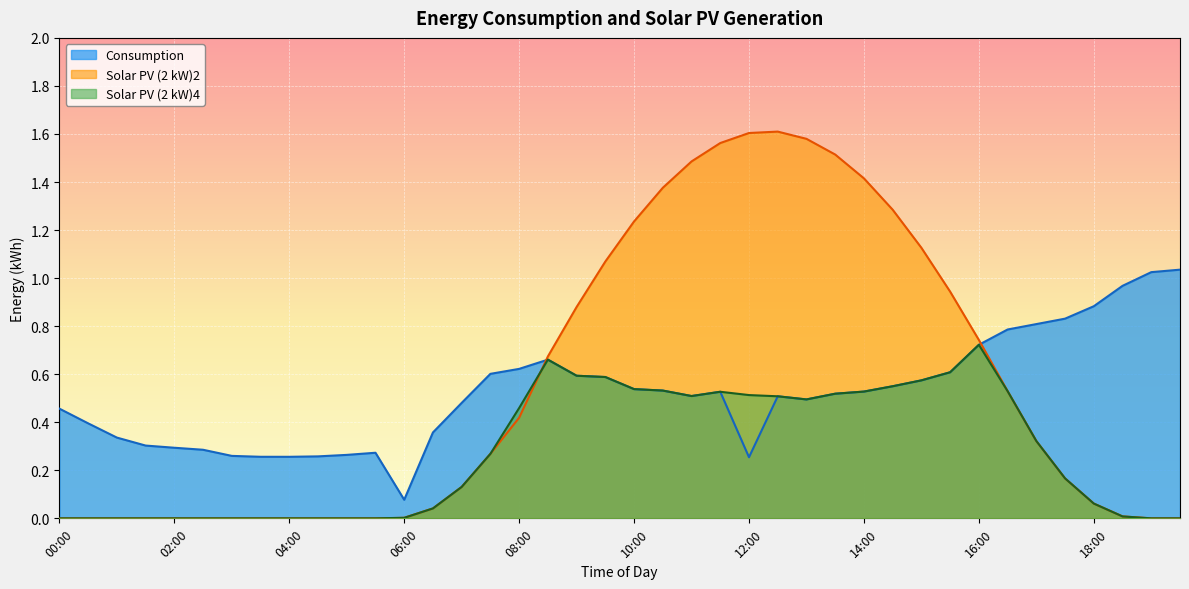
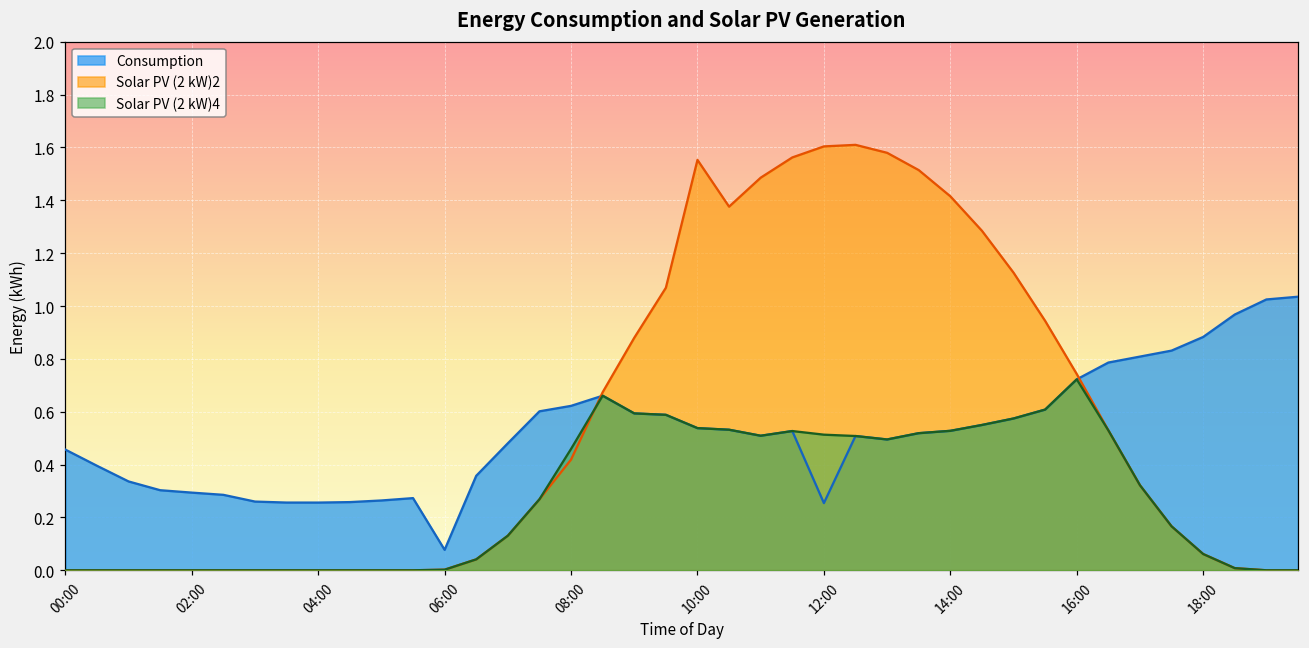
Solar PV (2 kW)2, 10:00: 1.24 -> 1.55
